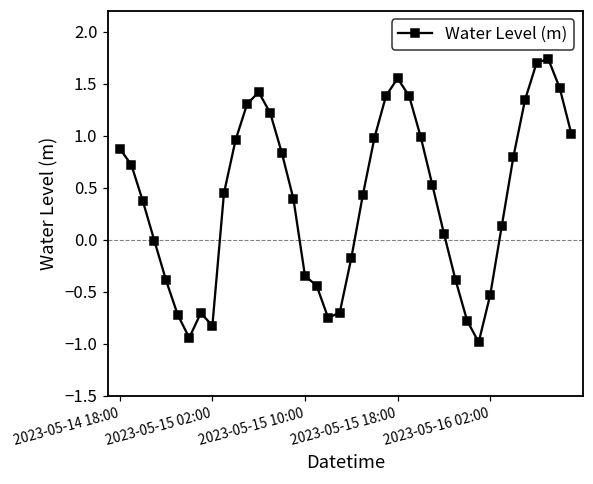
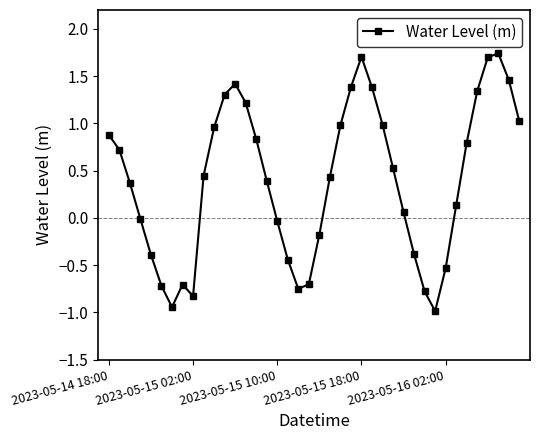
2023-05-15 10:00: -0.3 -> 0.0
2023-05-15 18:00: 1.6 -> 1.7
